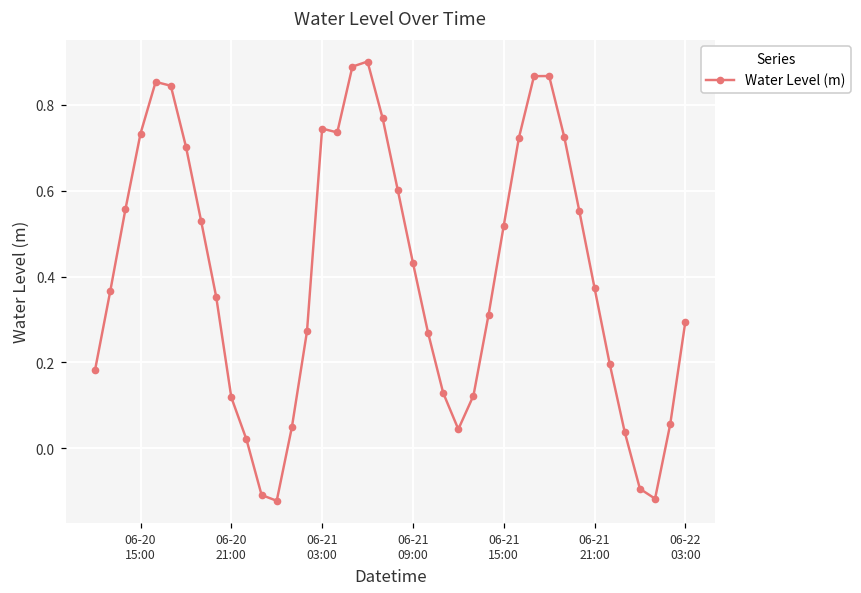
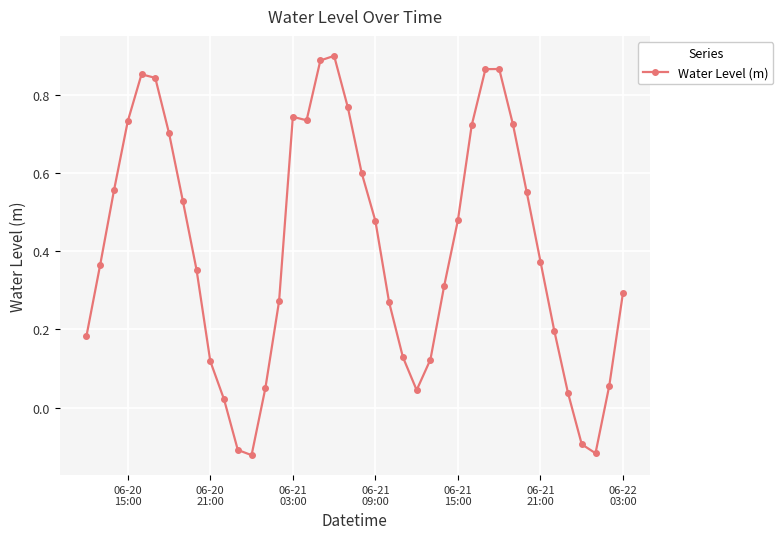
06-21 09:00: 0.43 -> 0.48
06-21 15:00: 0.52 -> 0.48
